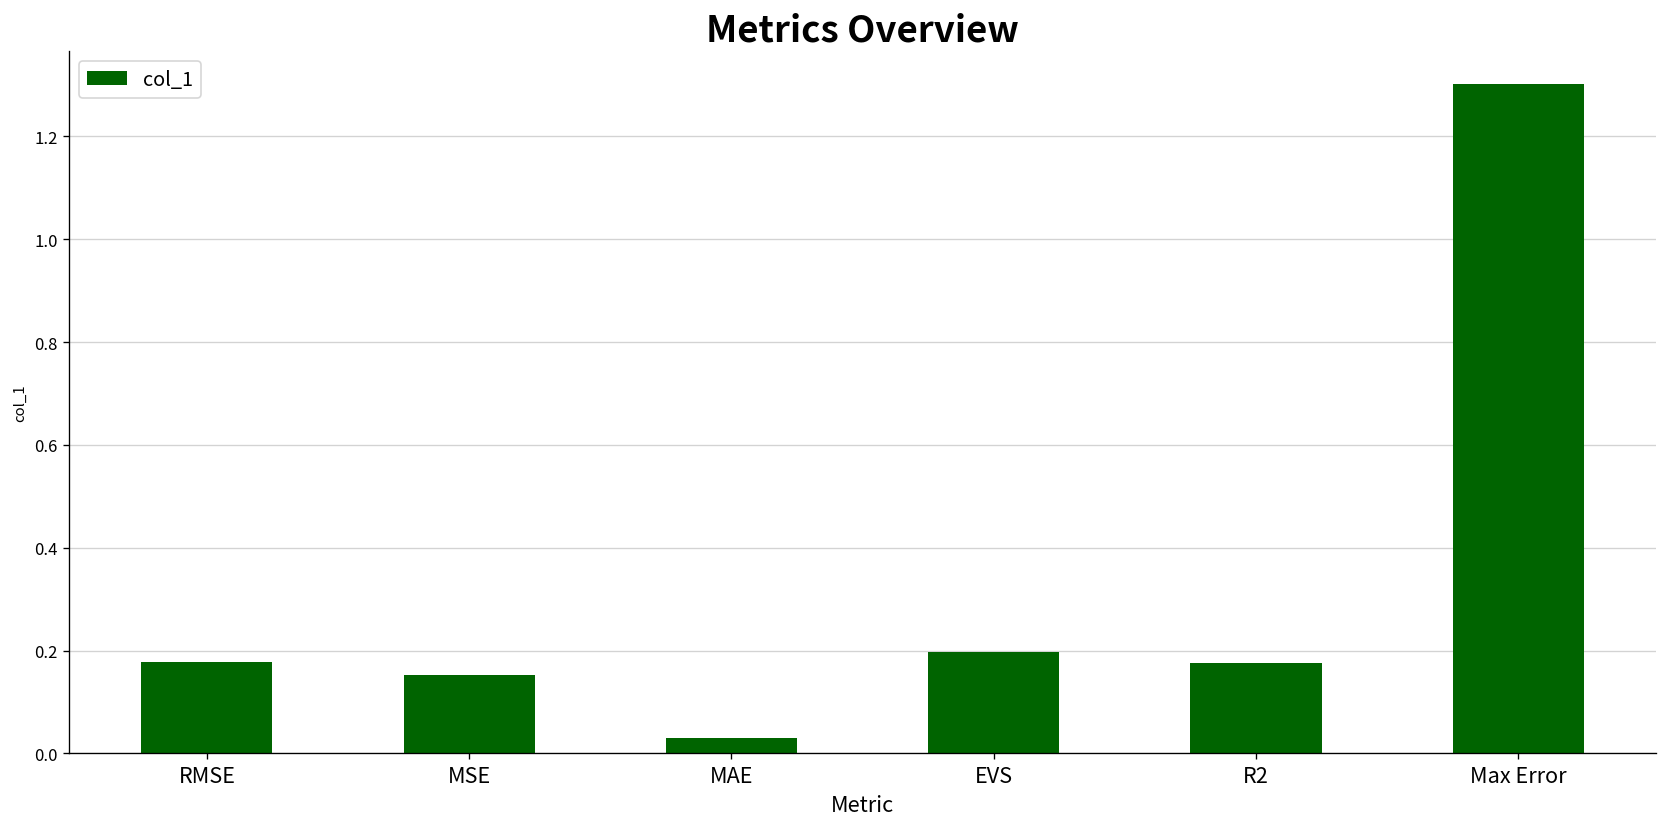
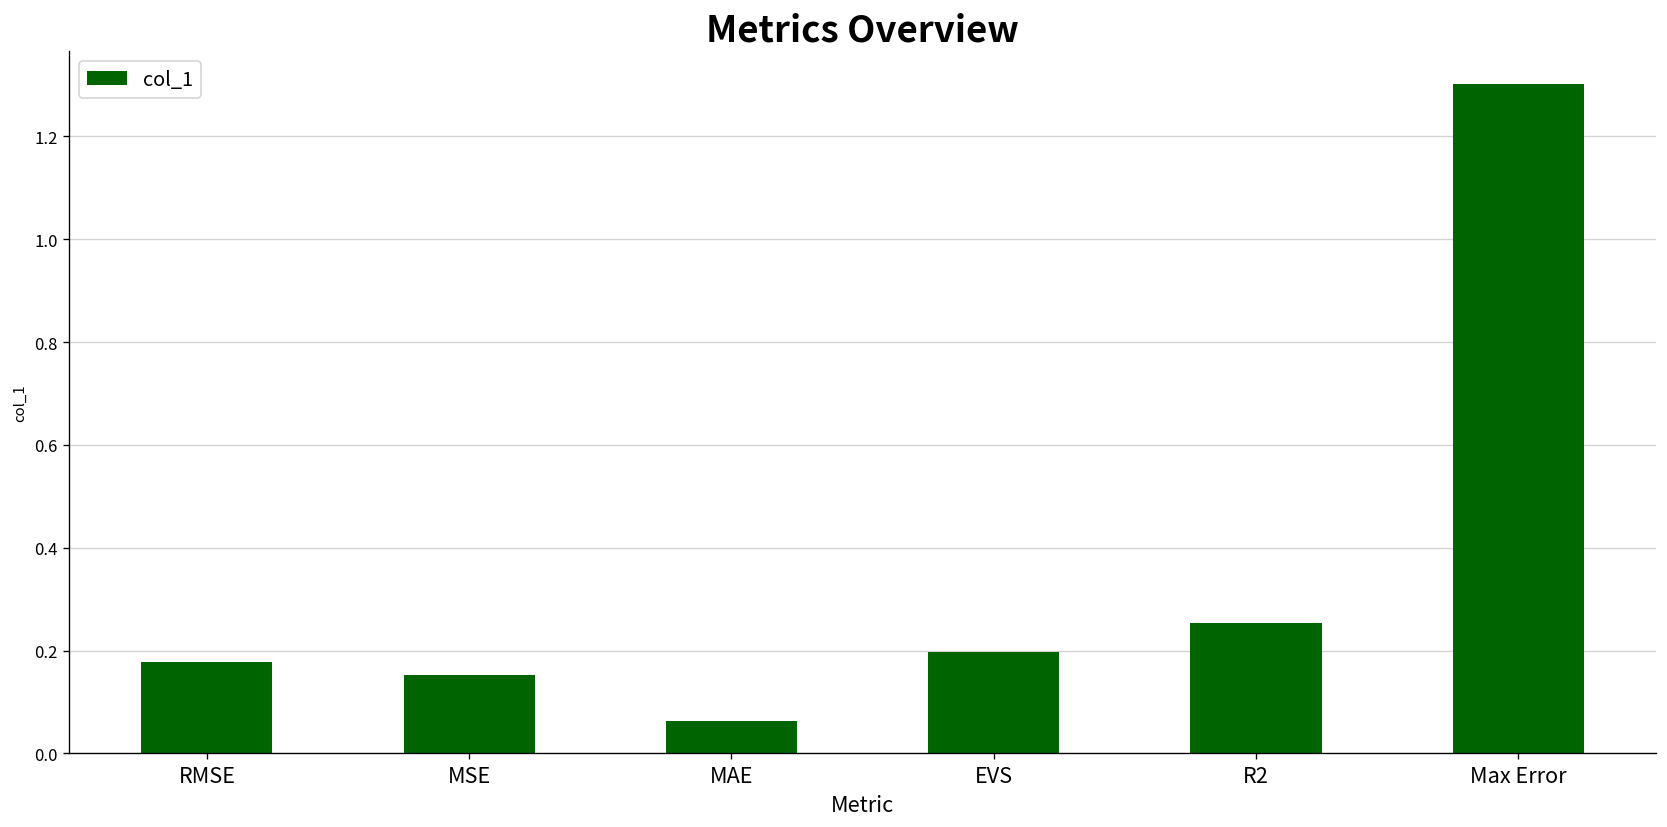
MAE: 0.03 -> 0.06
R2: 0.18 -> 0.25
